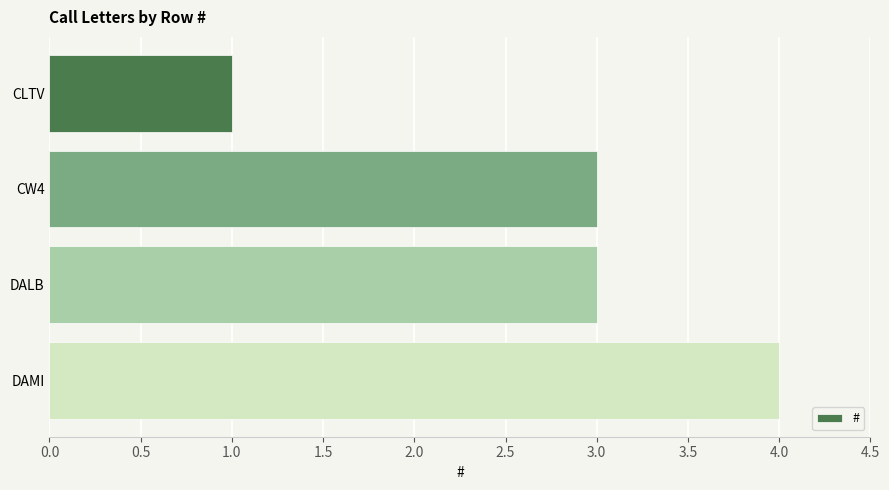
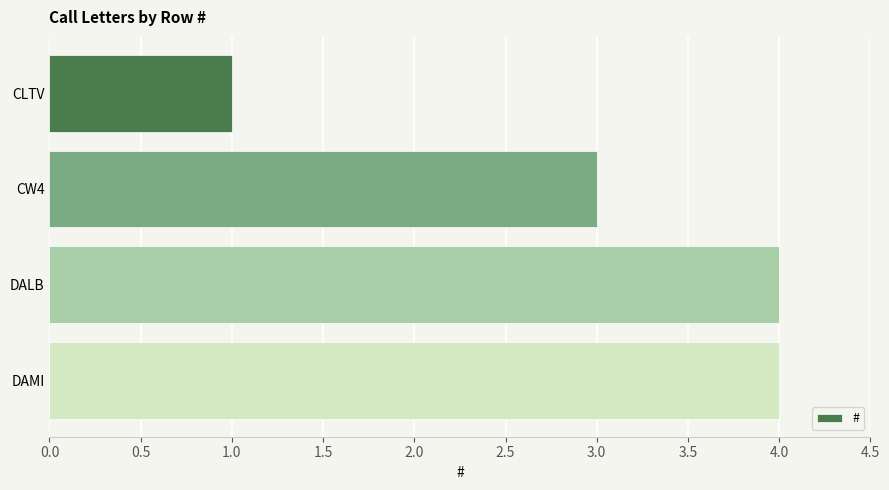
DALB: 3 -> 4
